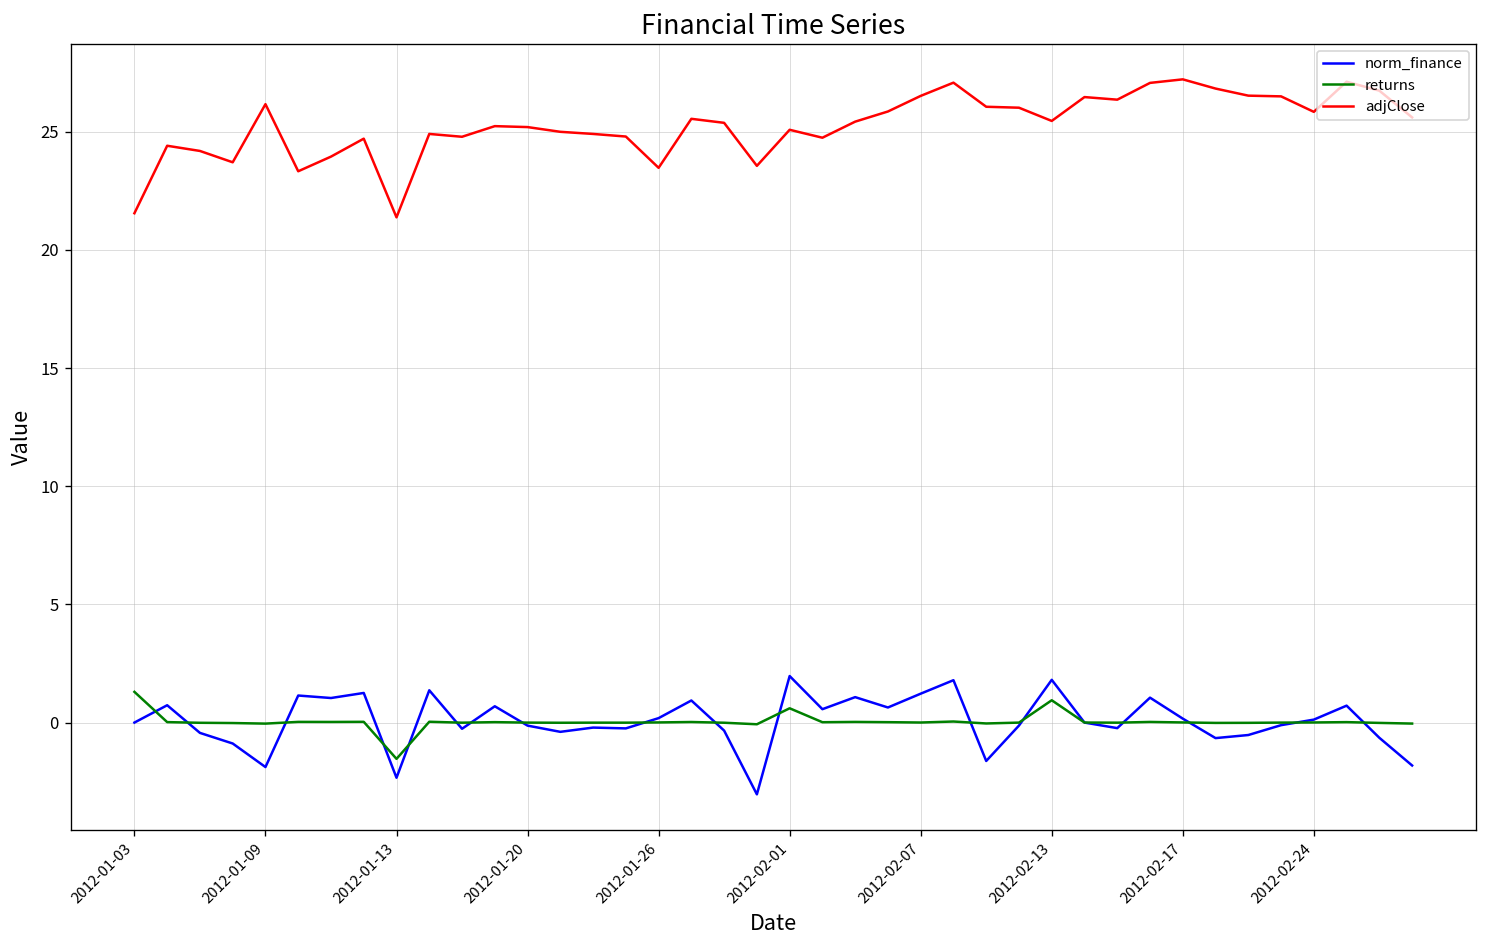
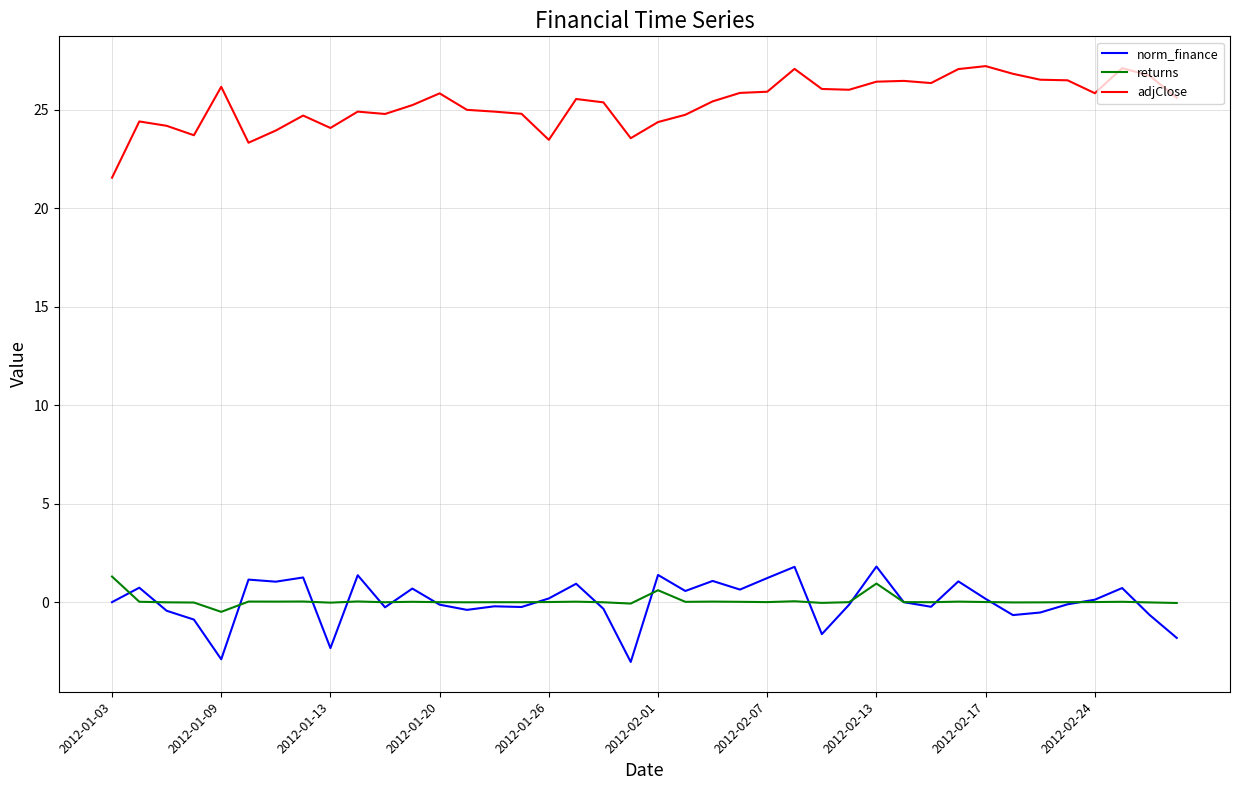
norm_finance, 2012-01-09: -1.9 -> -2.9
returns, 2012-01-09: 0.0 -> -0.5
returns, 2012-01-13: -1.5 -> 0.0
adjClose, 2012-01-13: 21.4 -> 24.1
adjClose, 2012-01-20: 25.2 -> 25.8
norm_finance, 2012-02-01: 2.0 -> 1.4
adjClose, 2012-02-01: 25.1 -> 24.4
adjClose, 2012-02-07: 26.5 -> 25.9
adjClose, 2012-02-13: 25.5 -> 26.4
